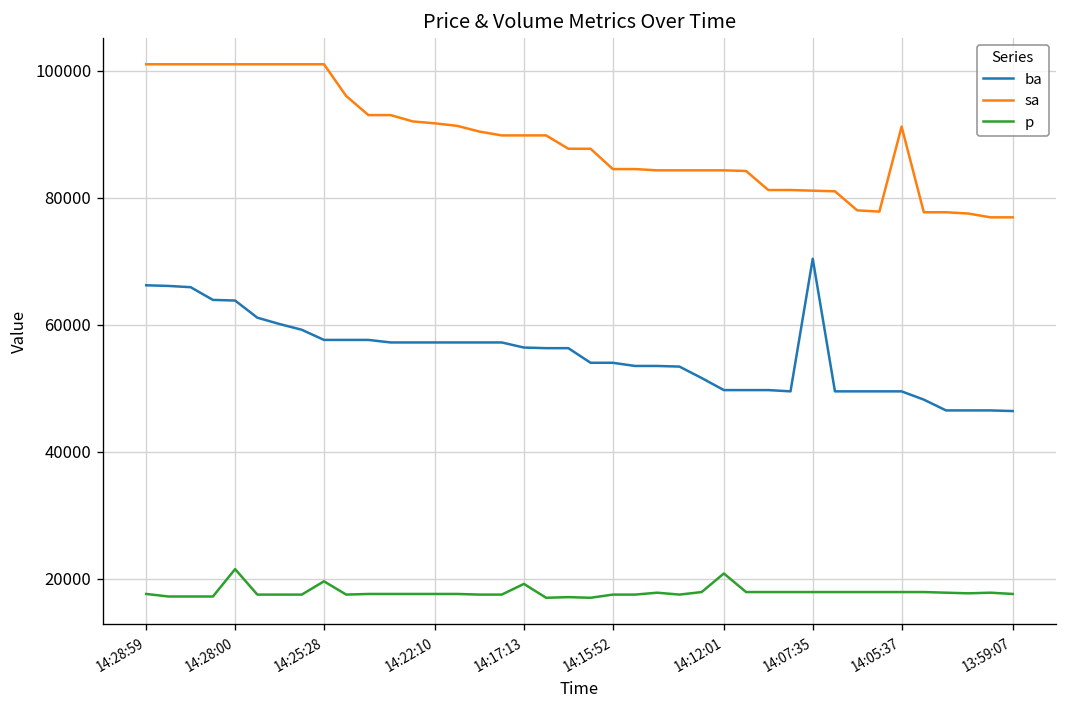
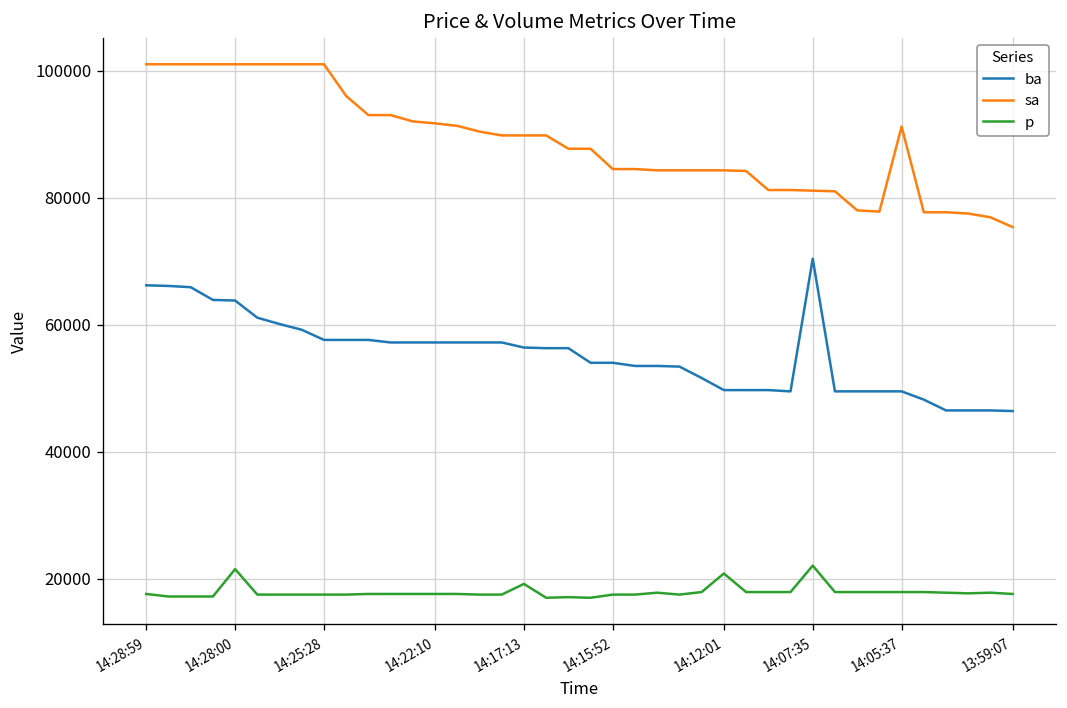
p, 14:25:28: 20000 -> 18000
p, 14:07:35: 18000 -> 22000
sa, 13:59:07: 77000 -> 75000
